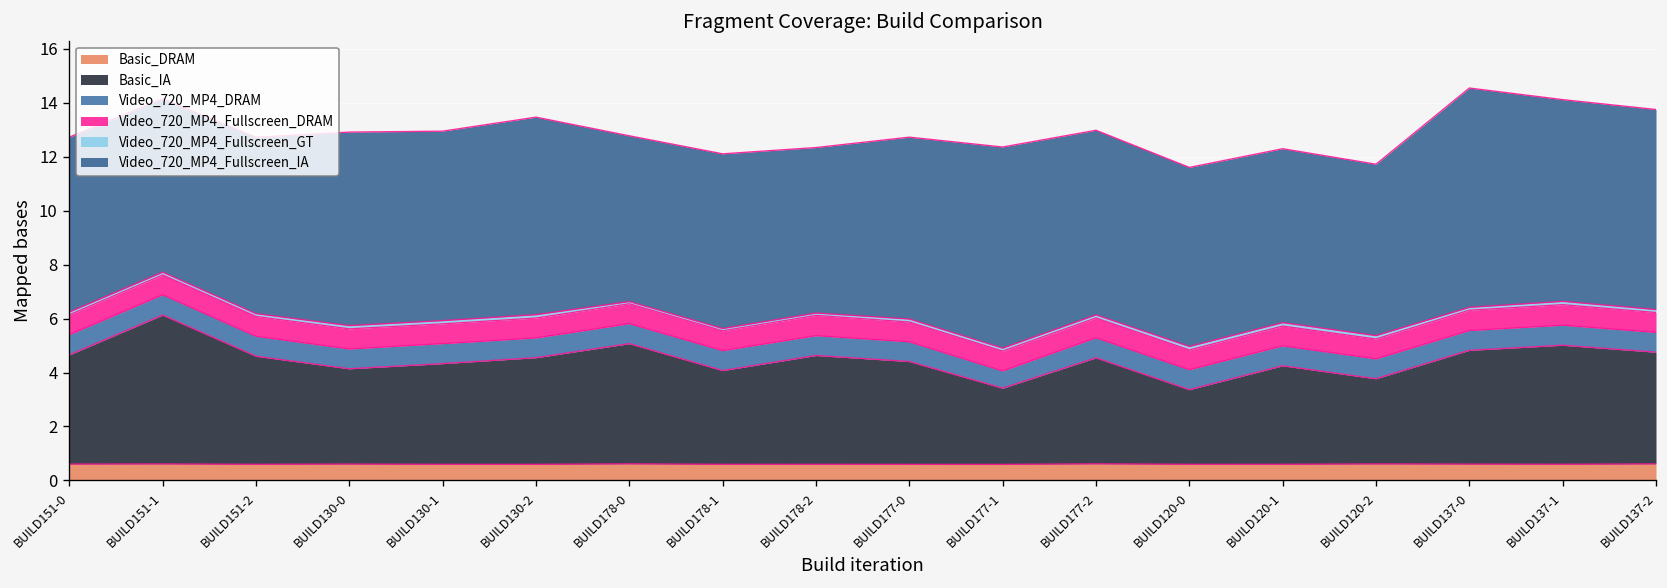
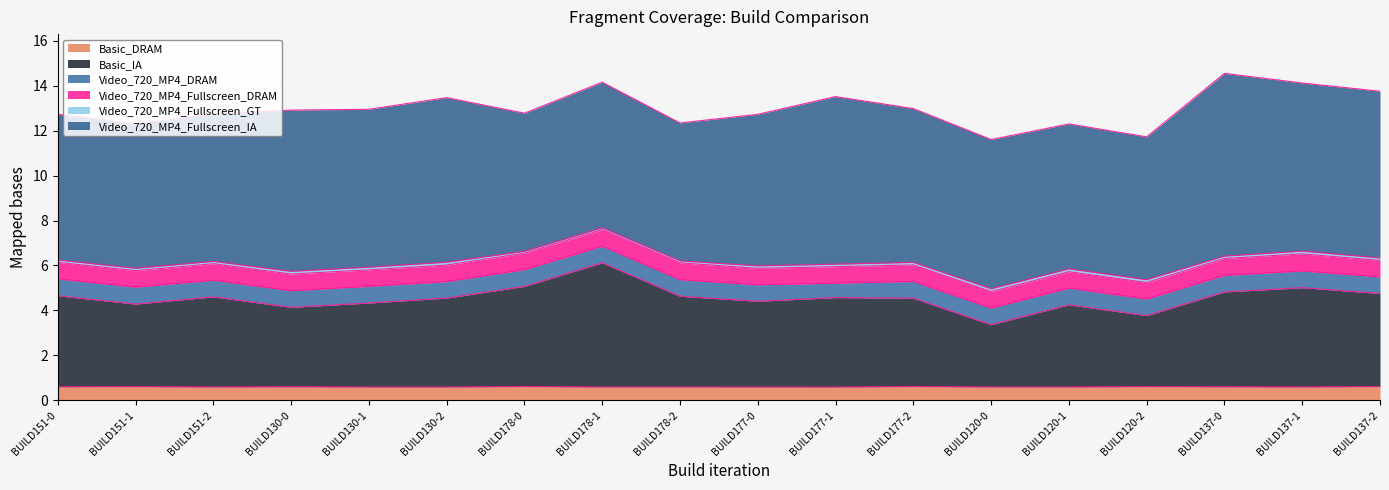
Basic_IA, BUILD151-1: 5.5 -> 3.7
Basic_IA, BUILD178-1: 3.5 -> 5.5
Basic_IA, BUILD177-1: 2.8 -> 4.0
